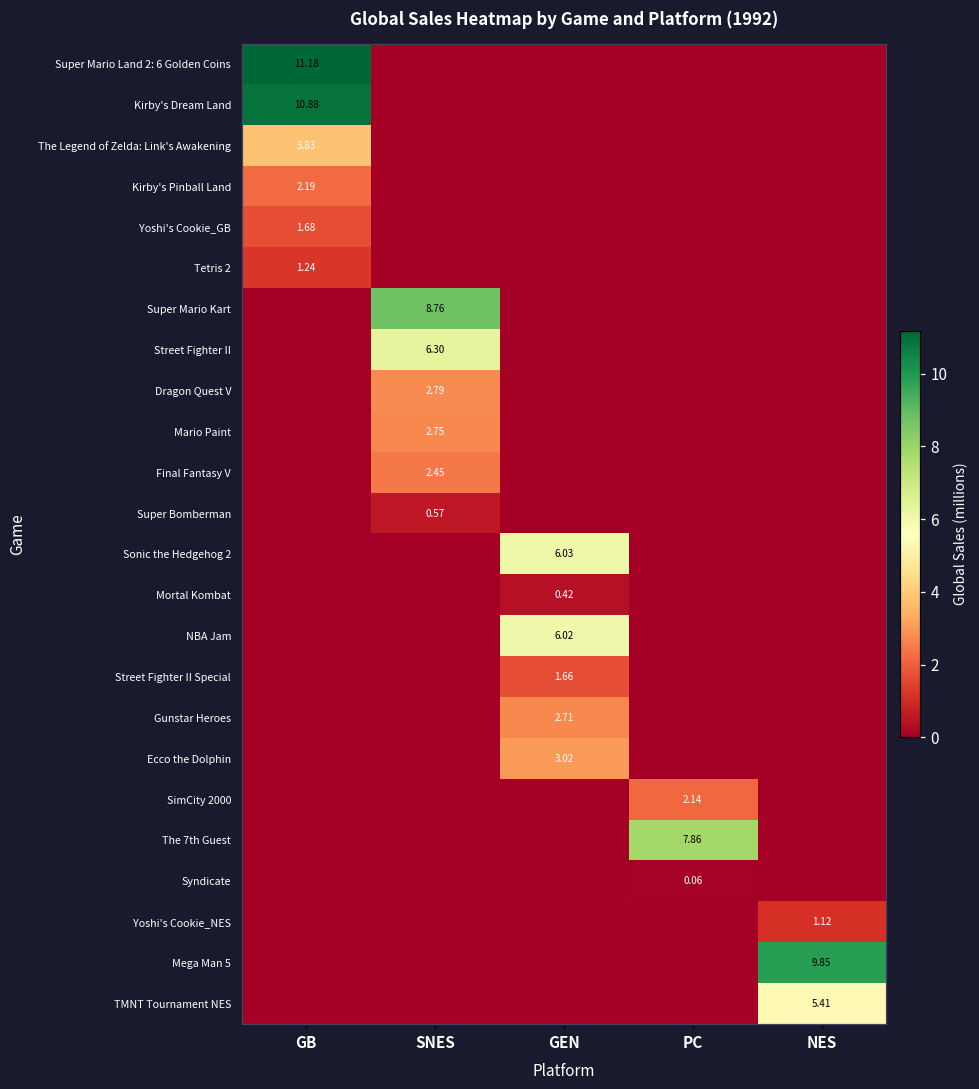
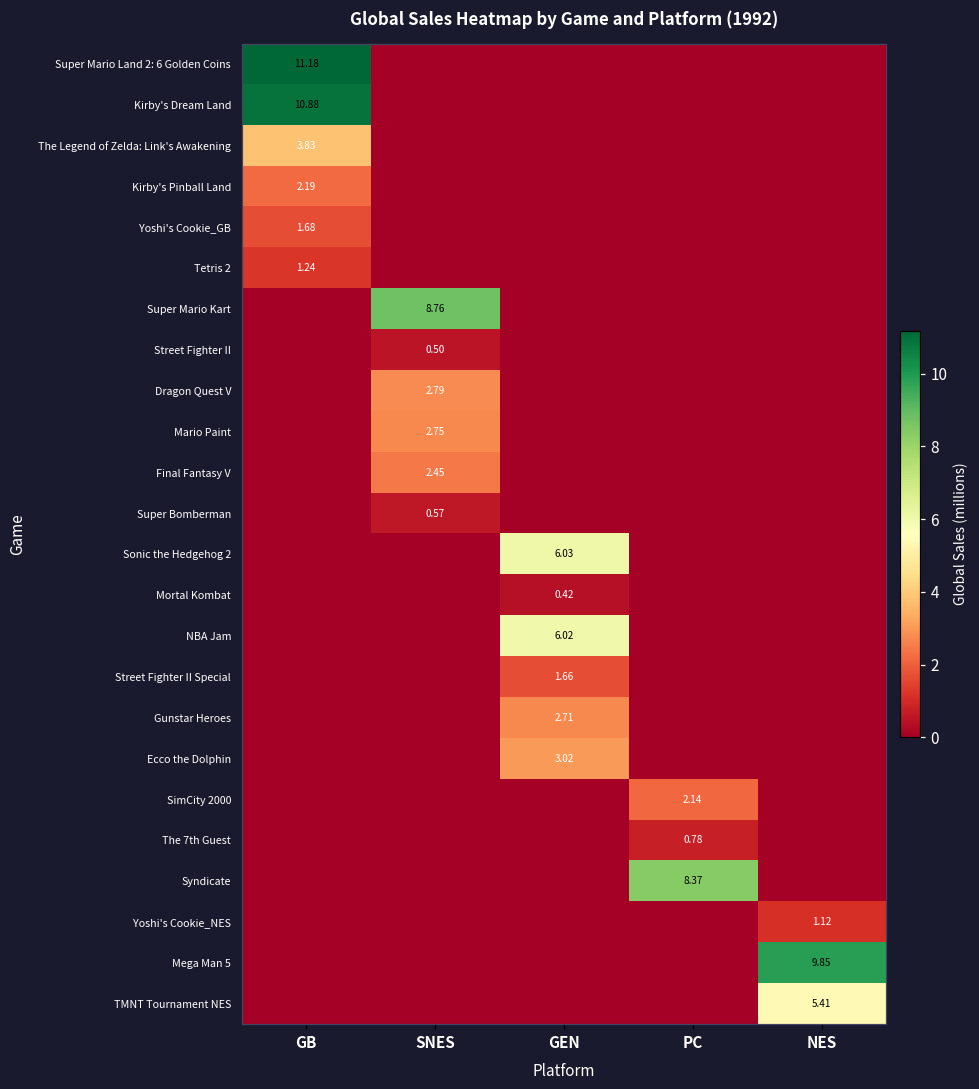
Street Fighter II, SNES: 6.30 -> 0.50
The 7th Guest, PC: 7.86 -> 0.78
Syndicate, PC: 0.06 -> 8.37
